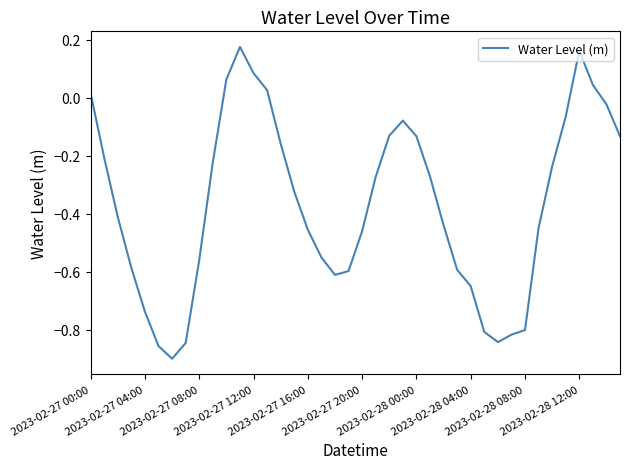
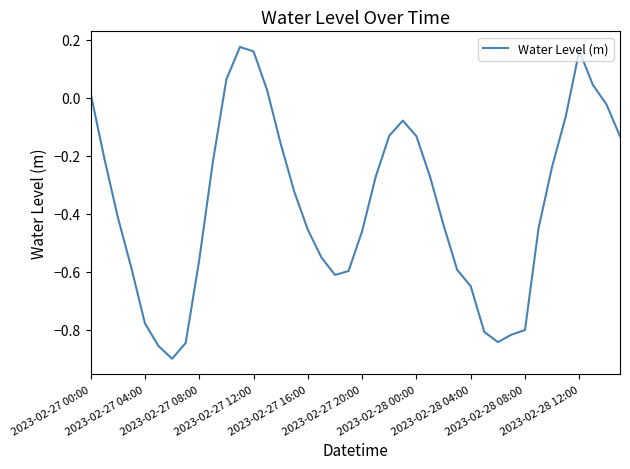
2023-02-27 04:00: -0.74 -> -0.78
2023-02-27 12:00: 0.09 -> 0.16
